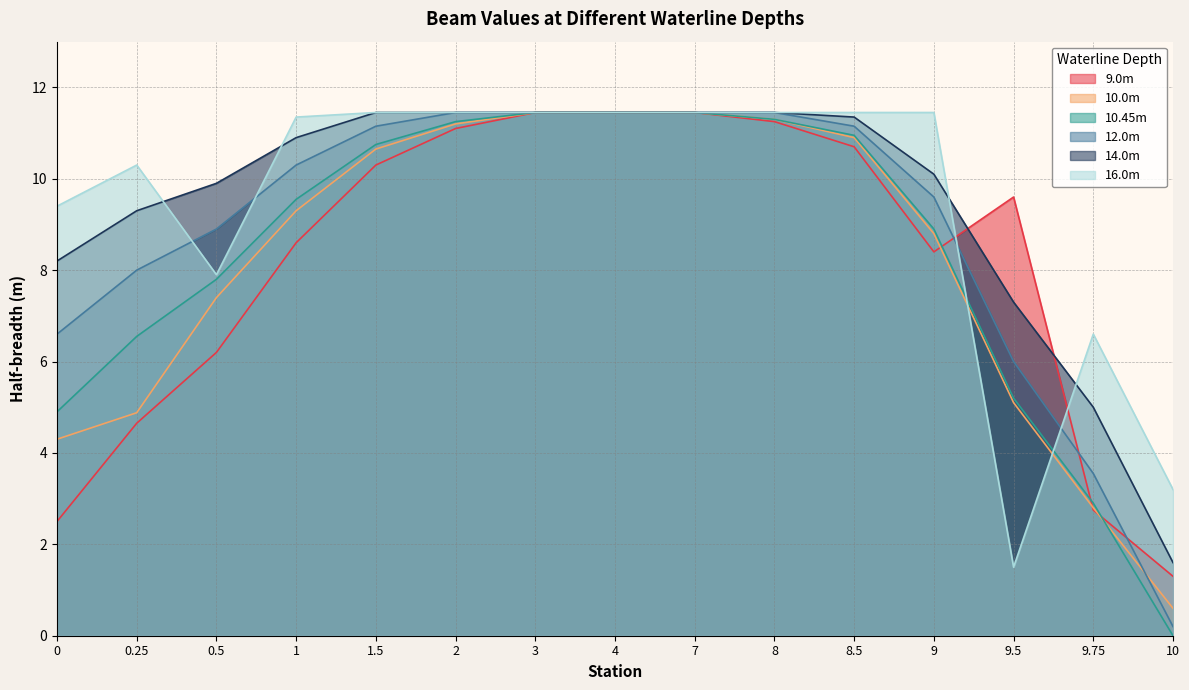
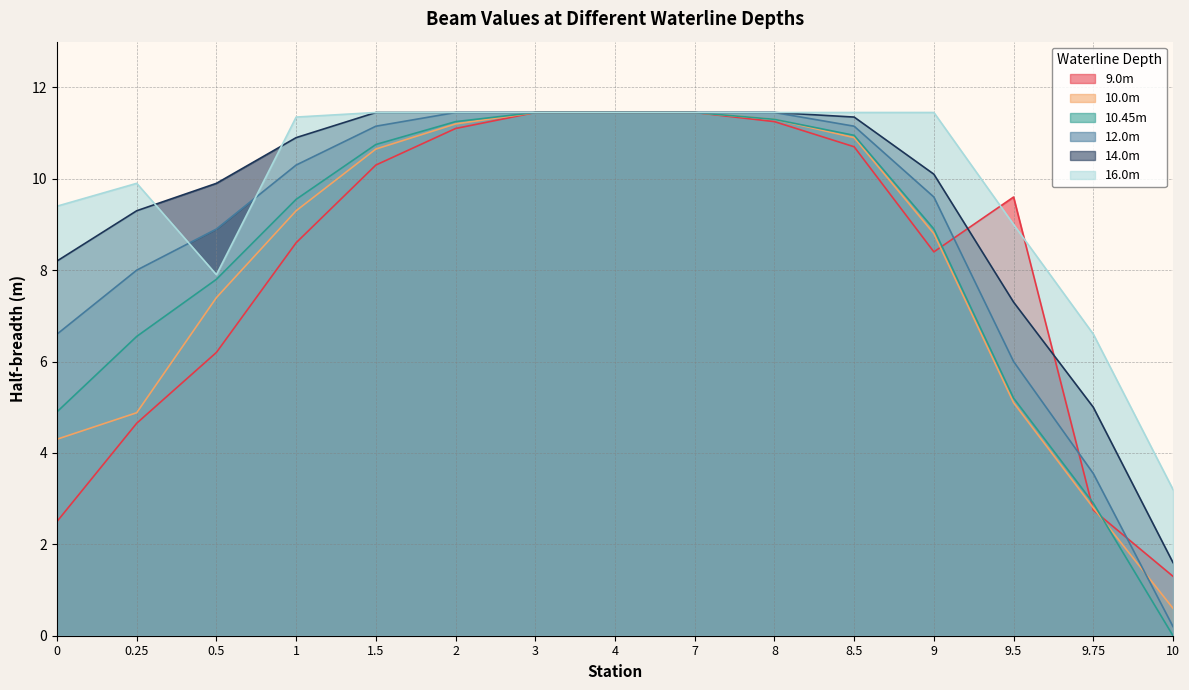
16.0m, 0.25: 10.3 -> 9.9
16.0m, 9.5: 1.5 -> 9.0
